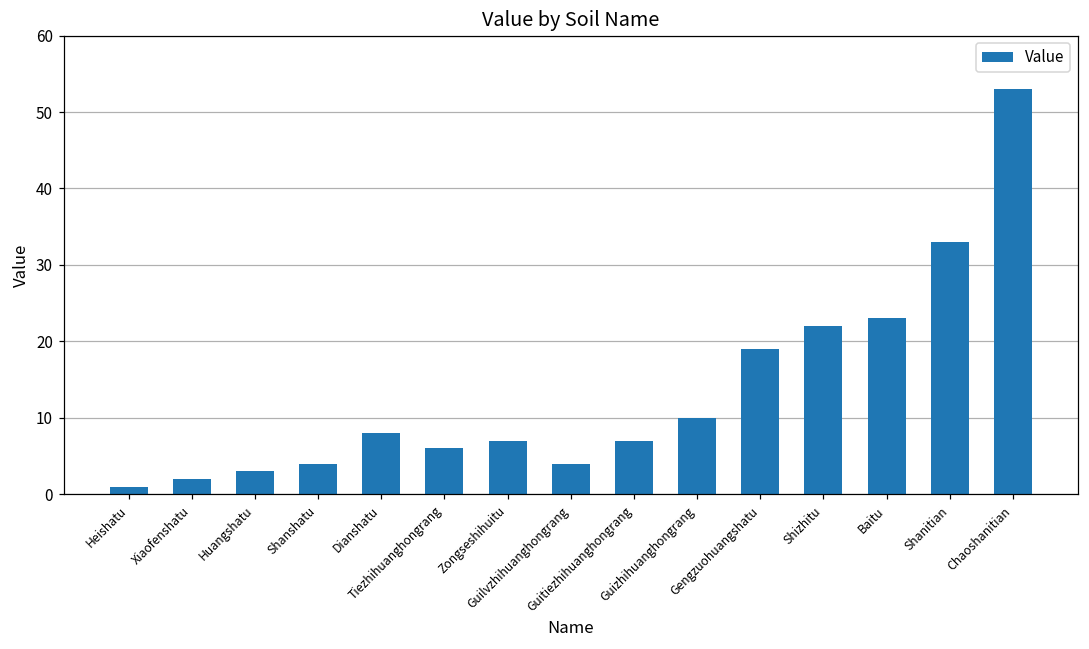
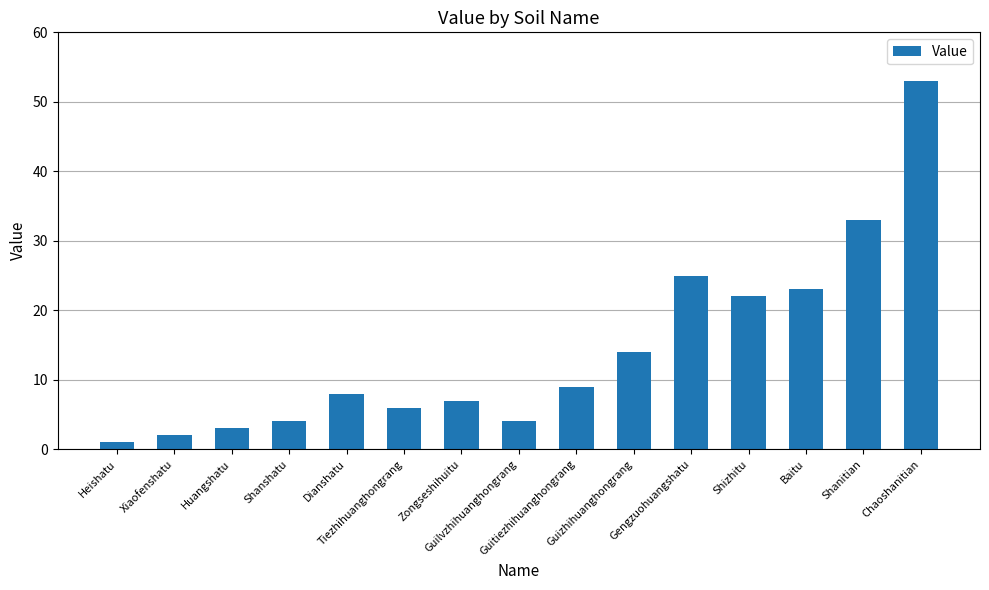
Guitiezhihuanghongrang: 7 -> 9
Guizhihuanghongrang: 10 -> 14
Gengzuohuangshatu: 19 -> 25
